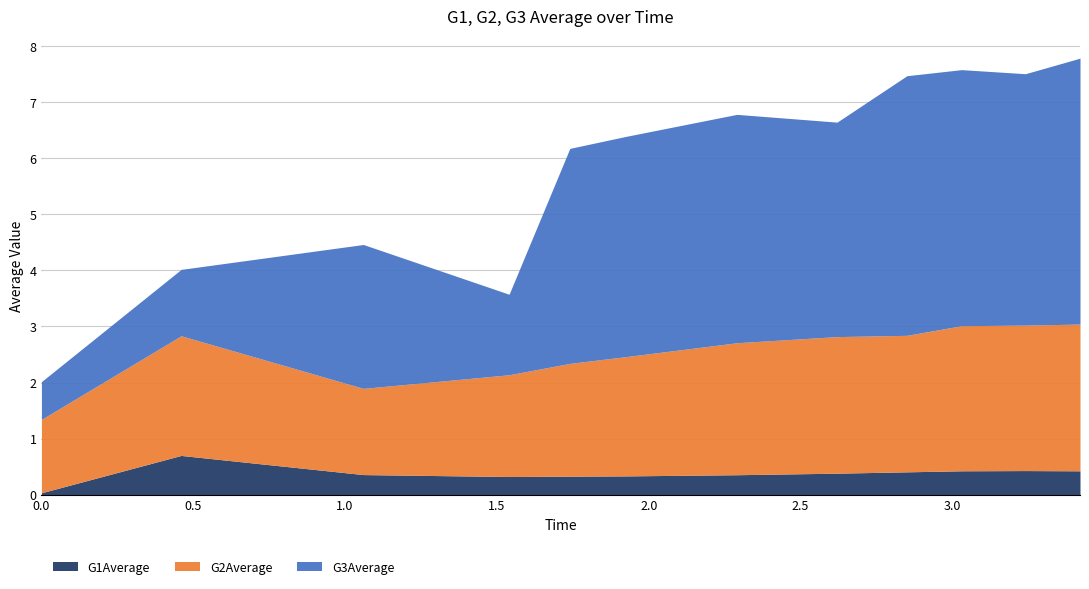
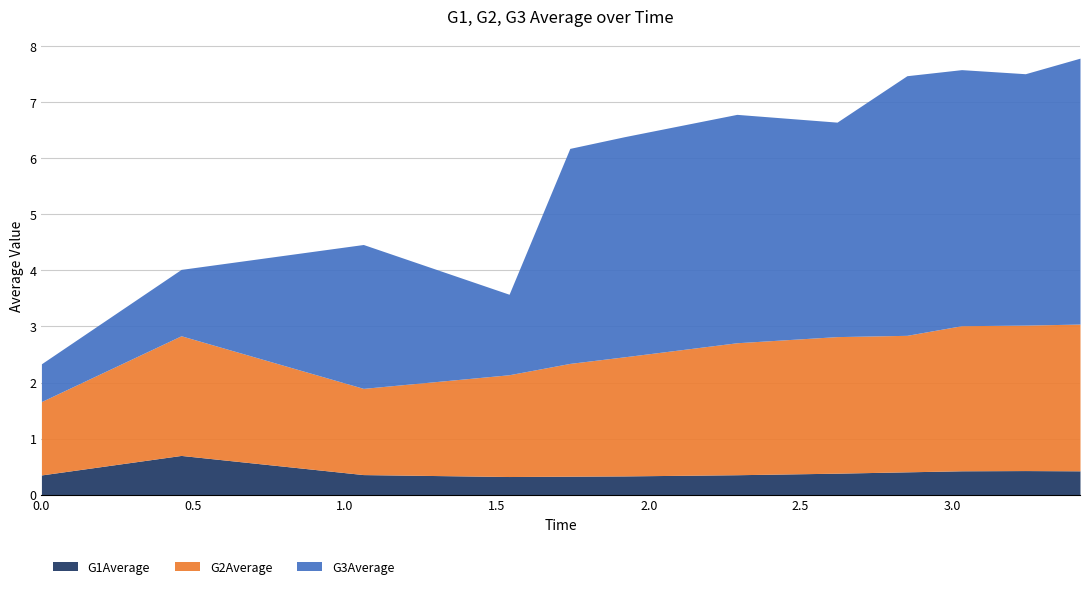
G1Average, 0.0: 0.0 -> 0.4
